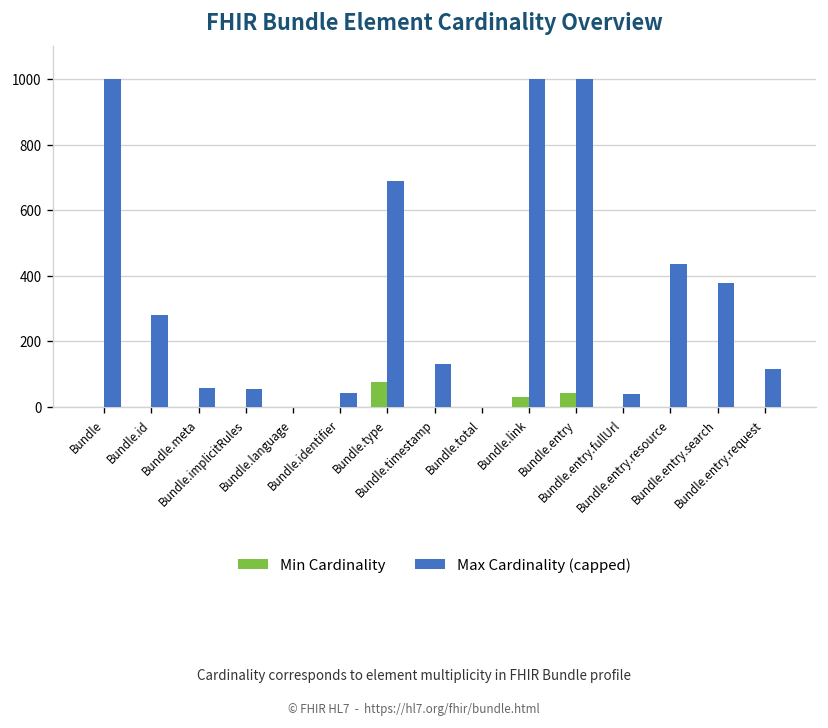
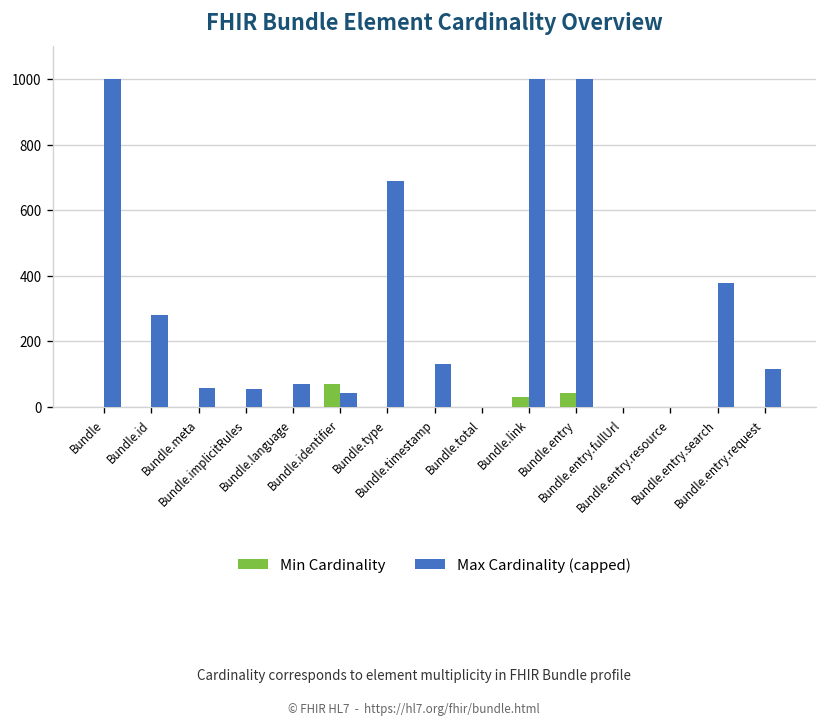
Max Cardinality (capped), Bundle.language: 0 -> 70
Min Cardinality, Bundle.identifier: 0 -> 70
Min Cardinality, Bundle.type: 80 -> 0
Max Cardinality (capped), Bundle.entry.fullUrl: 40 -> 0
Max Cardinality (capped), Bundle.entry.resource: 440 -> 0
